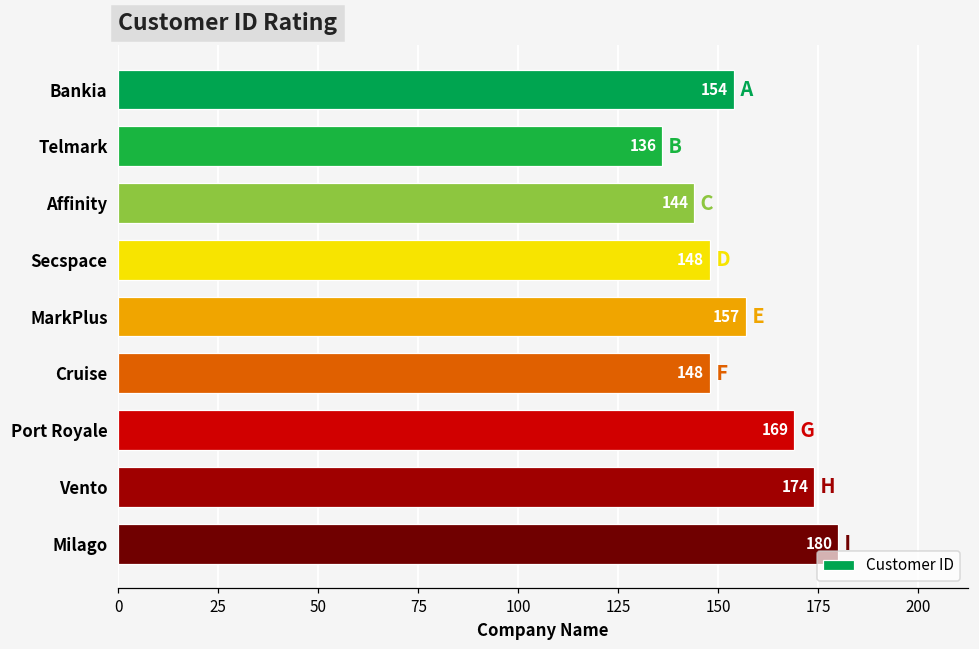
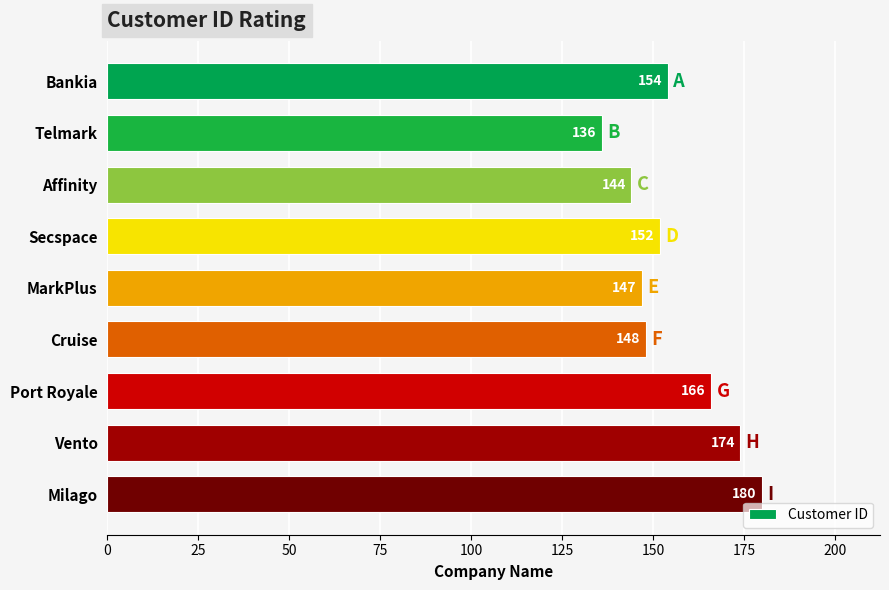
Secspace: 148 -> 152
MarkPlus: 157 -> 147
Port Royale: 169 -> 166
